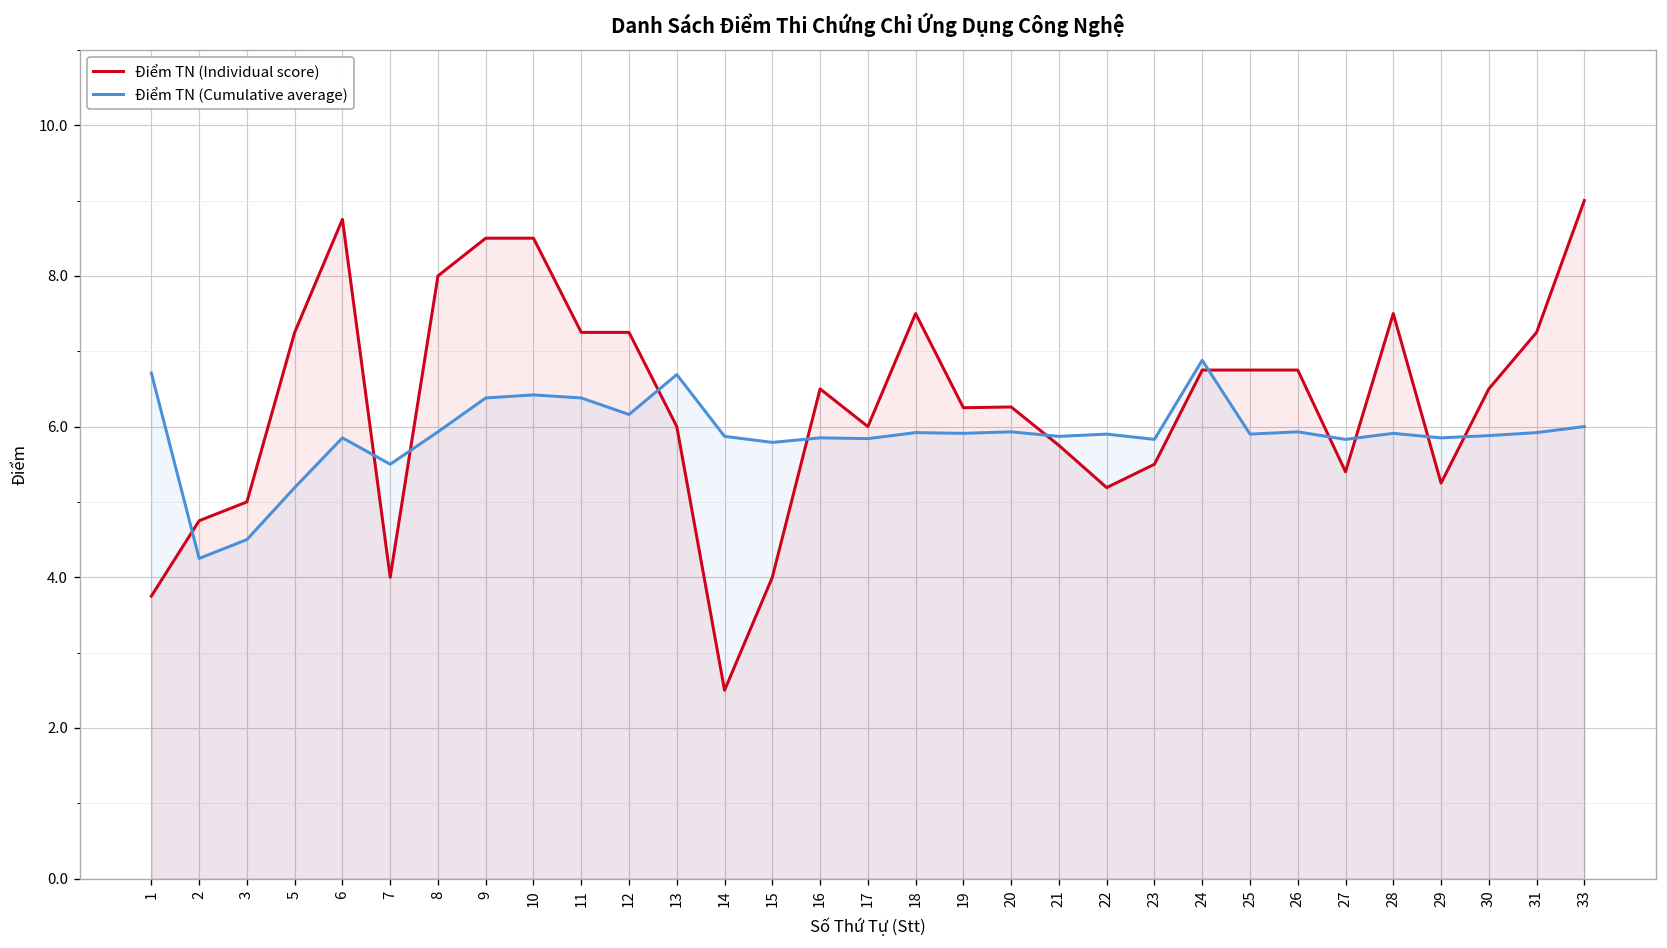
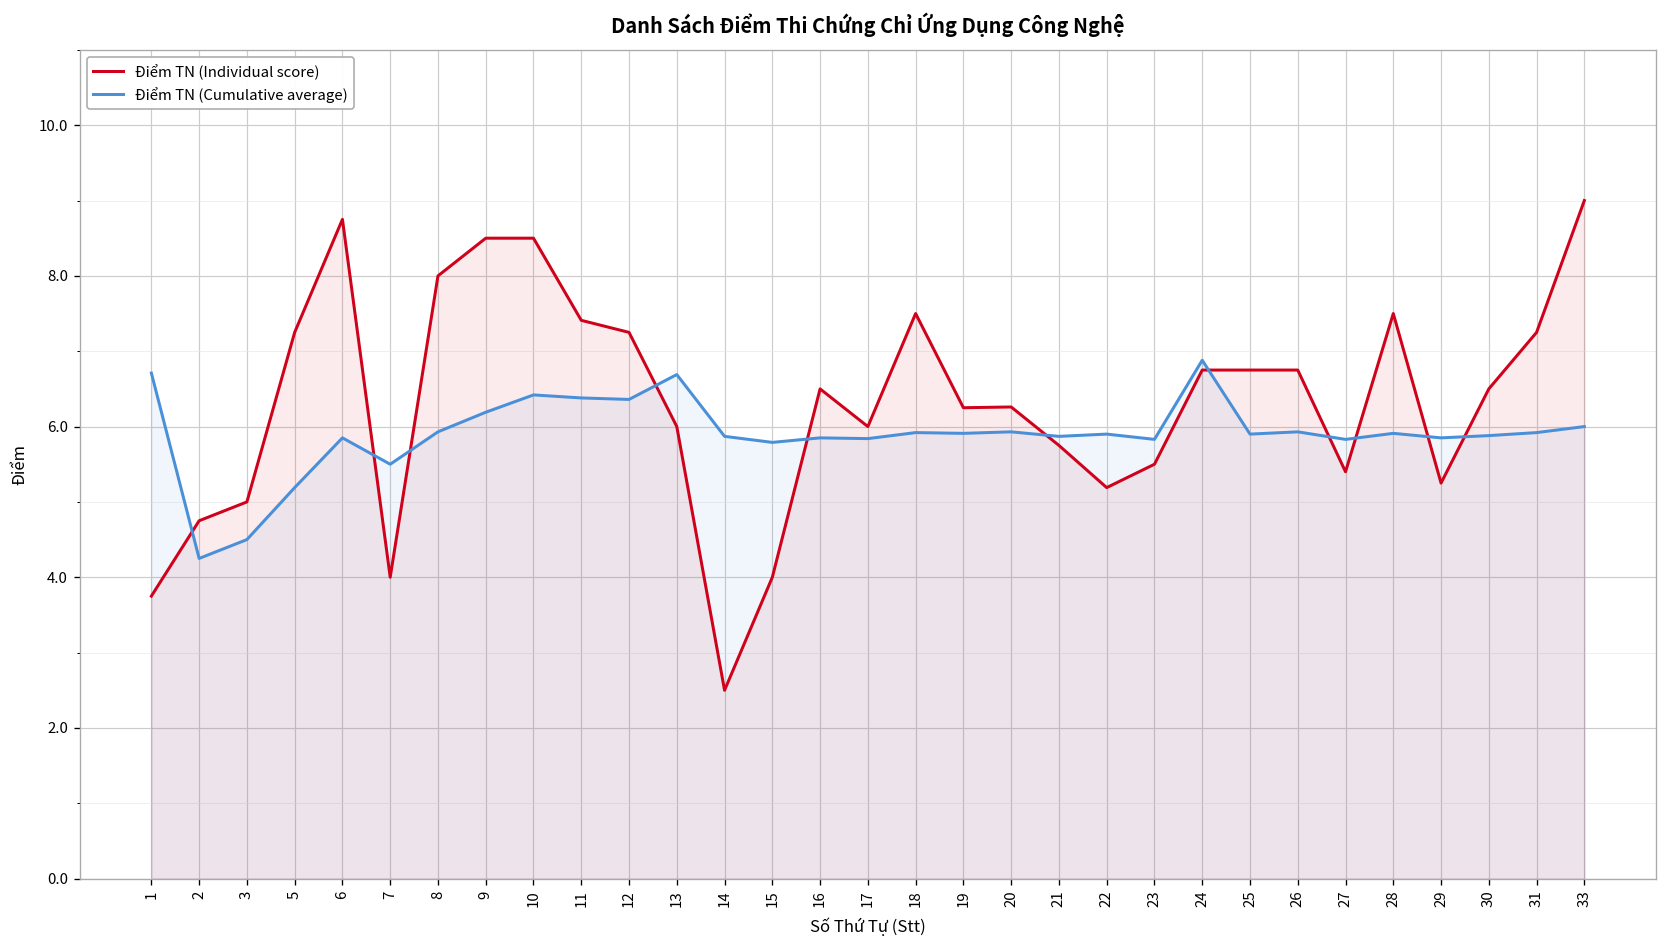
Điểm TN (Cumulative average), 9: 6.4 -> 6.2
Điểm TN (Individual score), 11: 7.3 -> 7.4
Điểm TN (Cumulative average), 12: 6.2 -> 6.4
